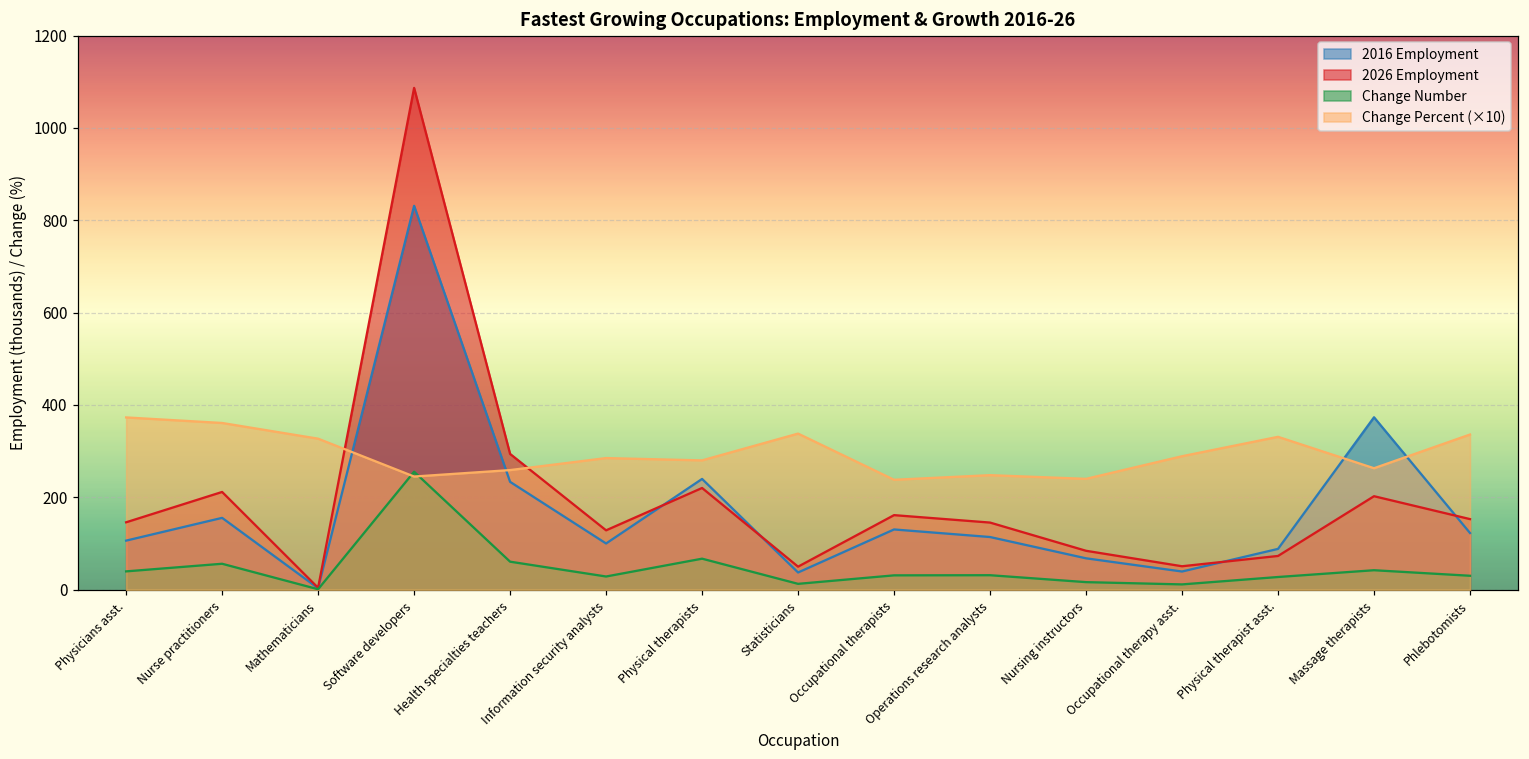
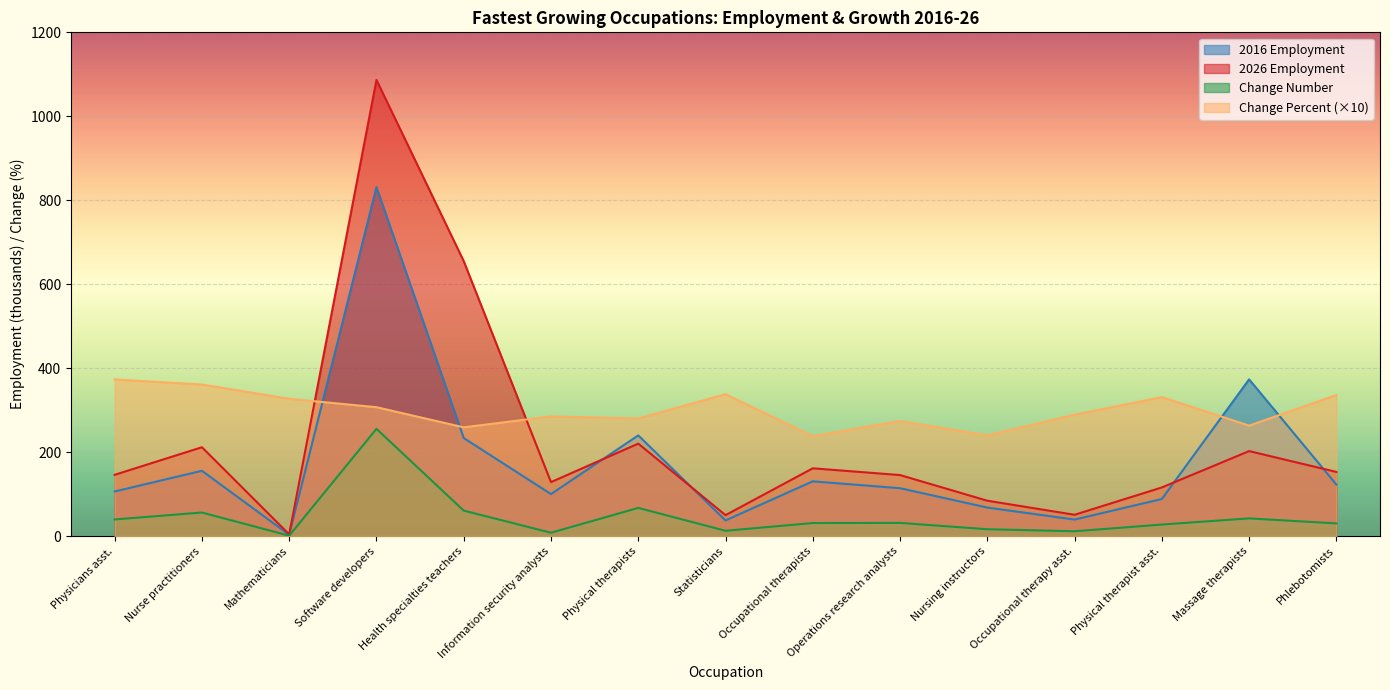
Change Percent (×10), Software developers: 250 -> 310
2026 Employment, Health specialties teachers: 290 -> 650
Change Number, Information security analysts: 30 -> 10
Change Percent (×10), Operations research analysts: 250 -> 270
2026 Employment, Physical therapist asst.: 70 -> 120
